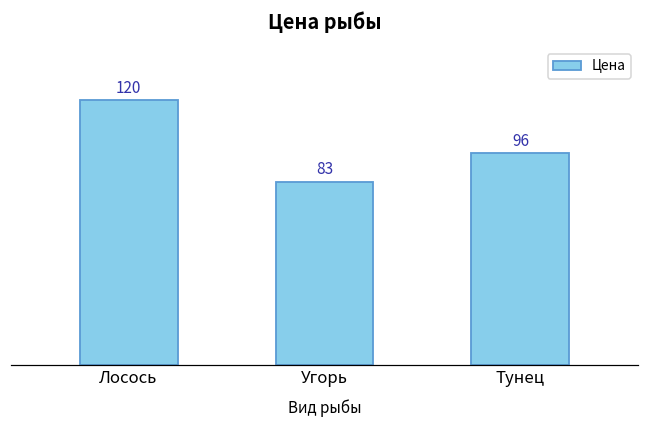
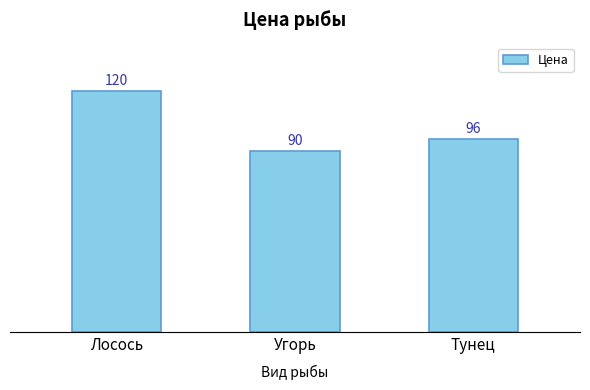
Угорь: 83 -> 90
